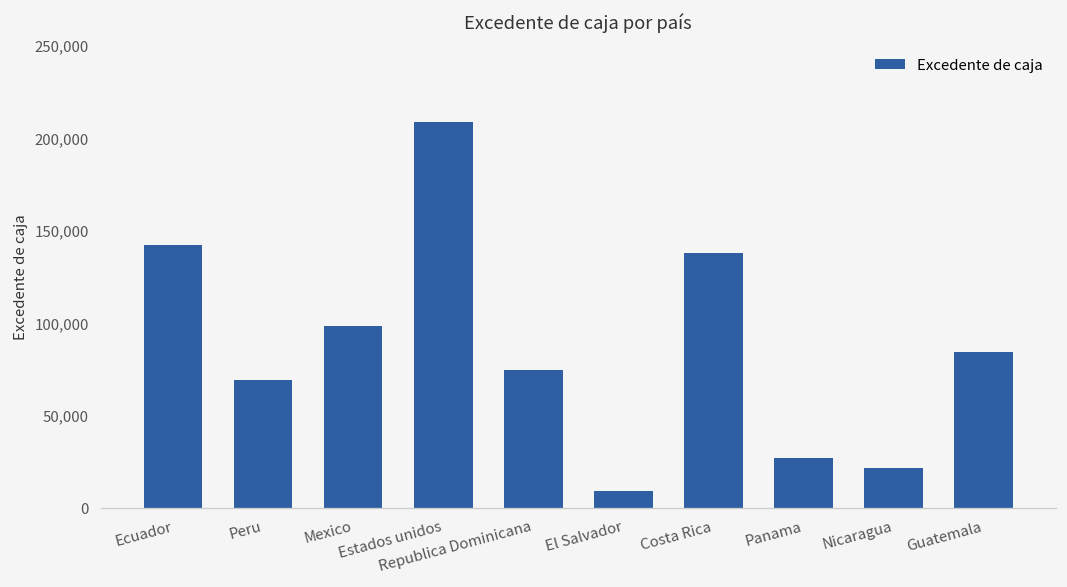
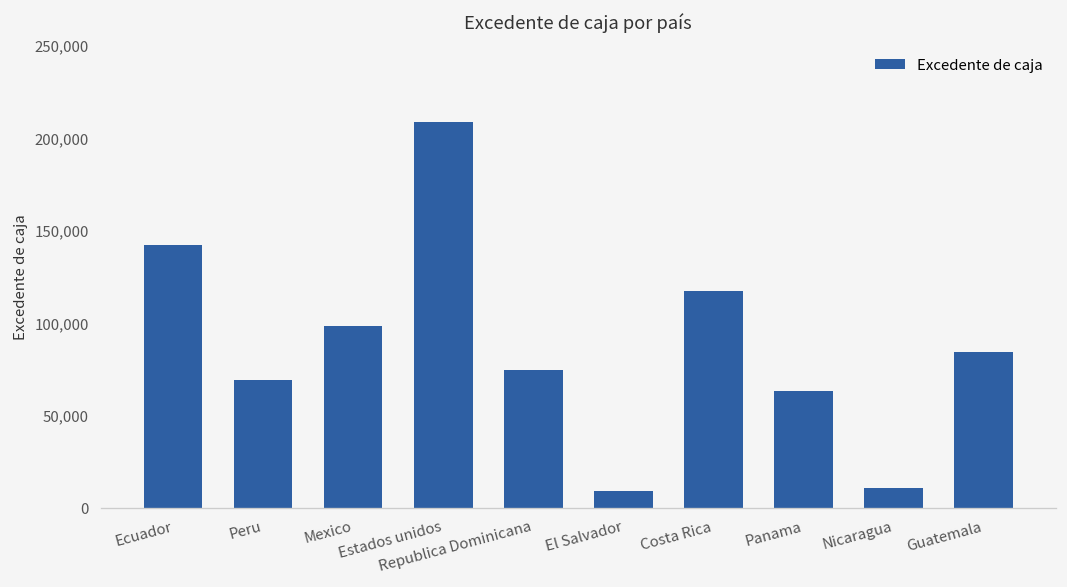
Costa Rica: 138,000 -> 117,000
Panama: 27,000 -> 63,000
Nicaragua: 22,000 -> 11,000
